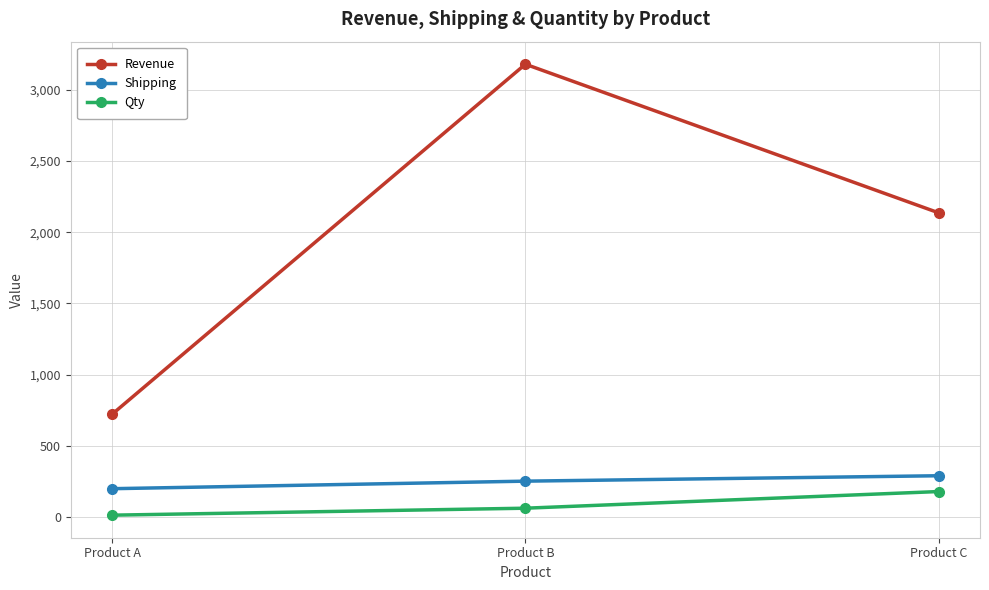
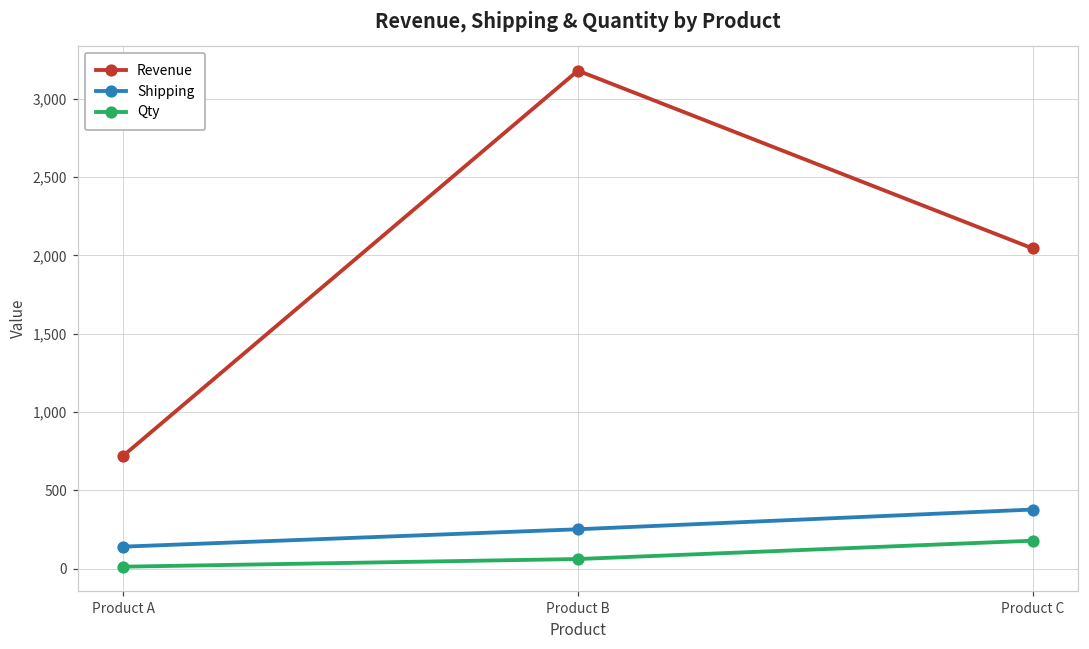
Shipping, Product A: 200 -> 140
Revenue, Product C: 2,140 -> 2,050
Shipping, Product C: 290 -> 380
